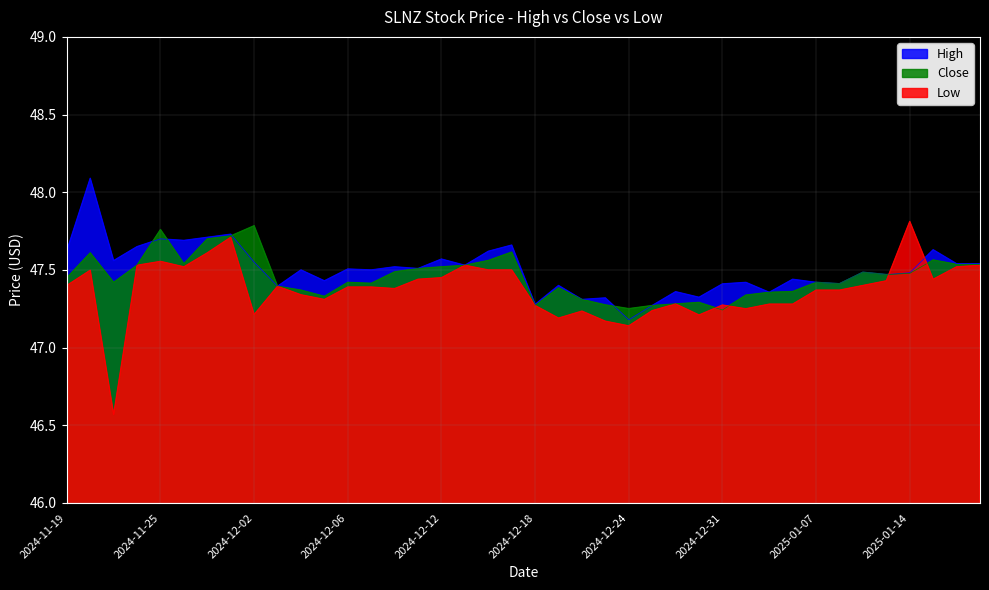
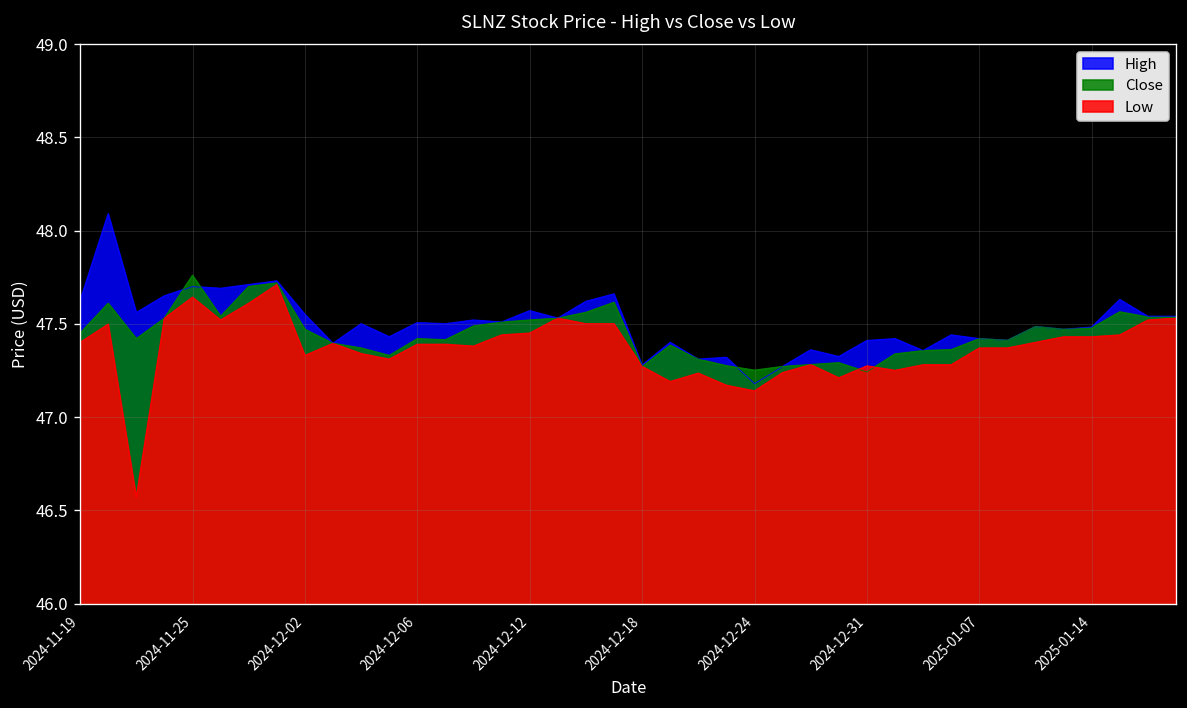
Low, 2024-11-25: 47.56 -> 47.64
Close, 2024-12-02: 47.78 -> 47.47
Low, 2024-12-02: 47.21 -> 47.33
Low, 2025-01-14: 47.81 -> 47.43
